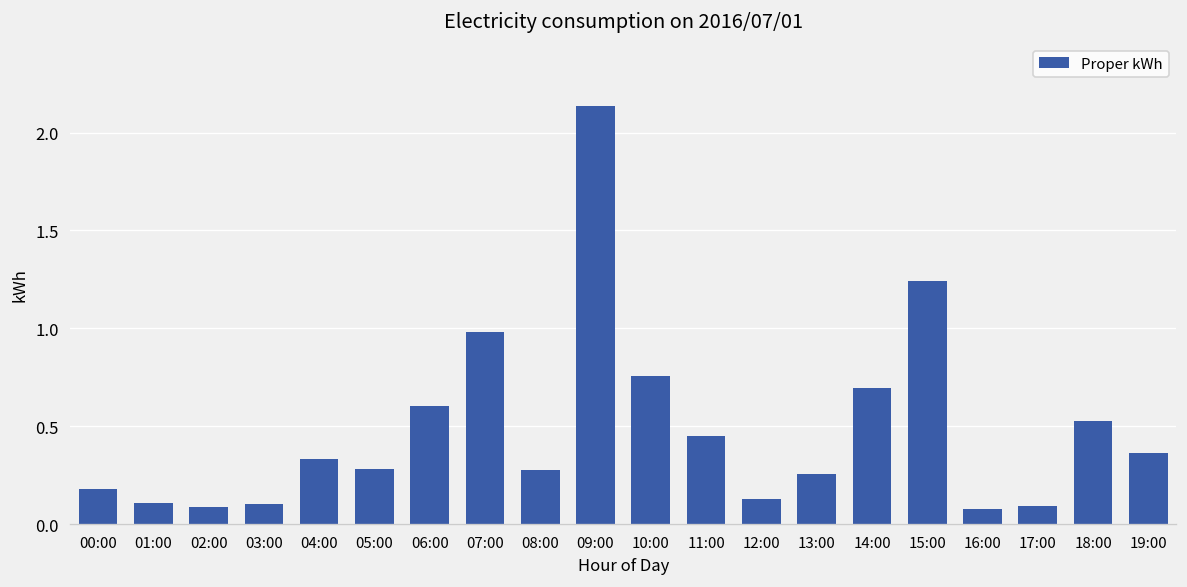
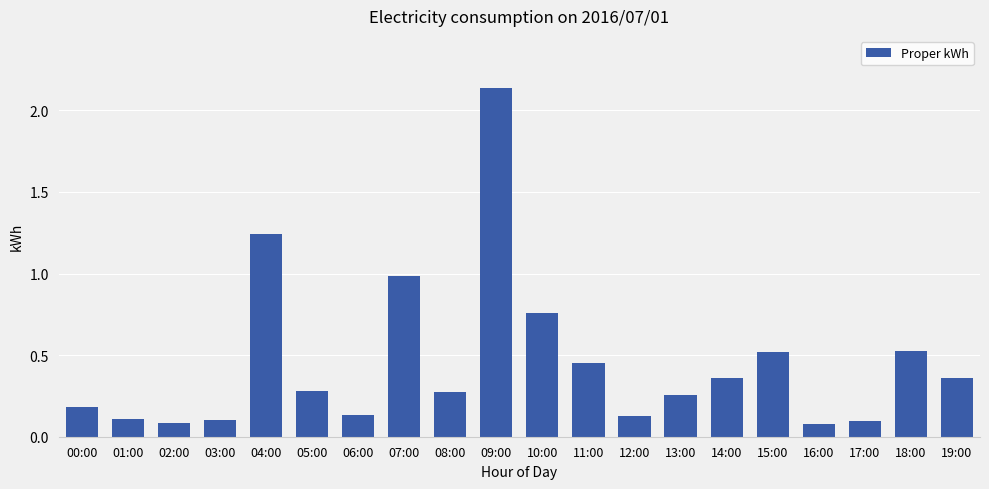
04:00: 0.34 -> 1.24
06:00: 0.60 -> 0.13
14:00: 0.70 -> 0.36
15:00: 1.24 -> 0.52
